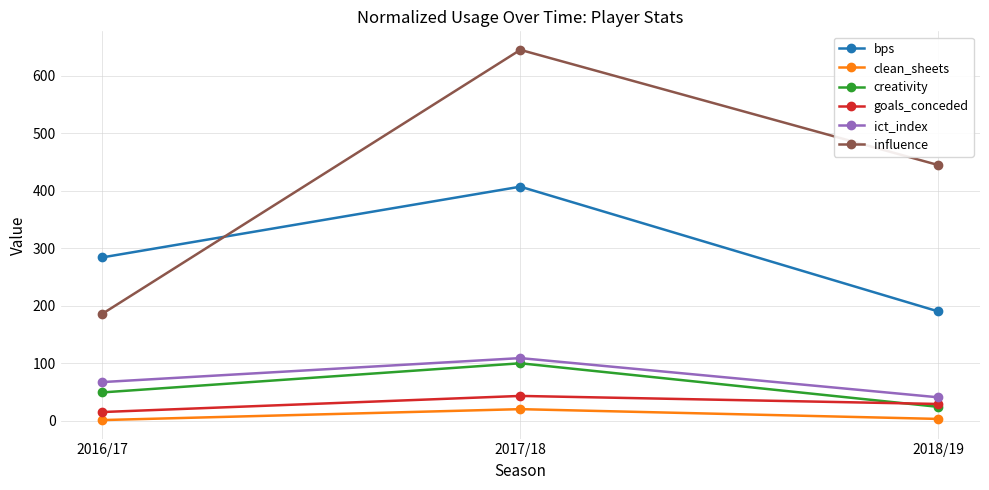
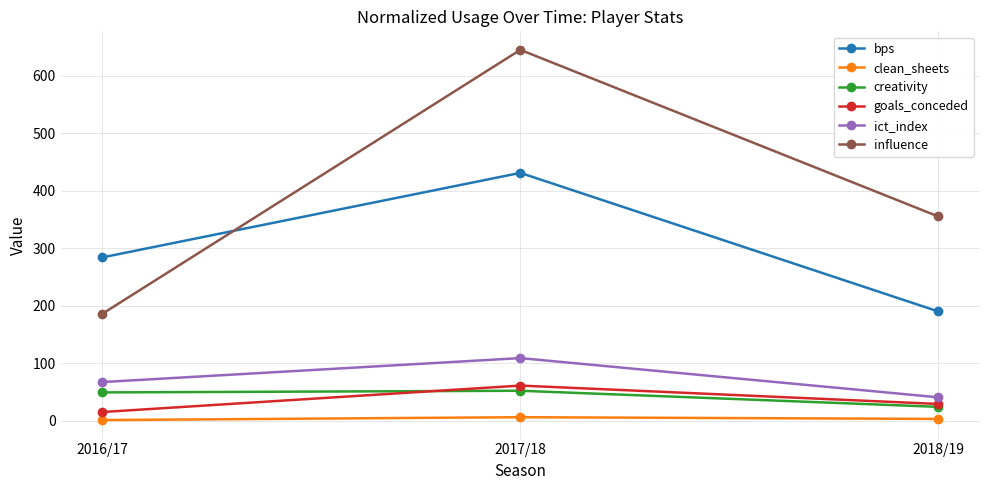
bps, 2017/18: 410 -> 430
clean_sheets, 2017/18: 20 -> 10
creativity, 2017/18: 100 -> 50
goals_conceded, 2017/18: 40 -> 60
influence, 2018/19: 440 -> 360
